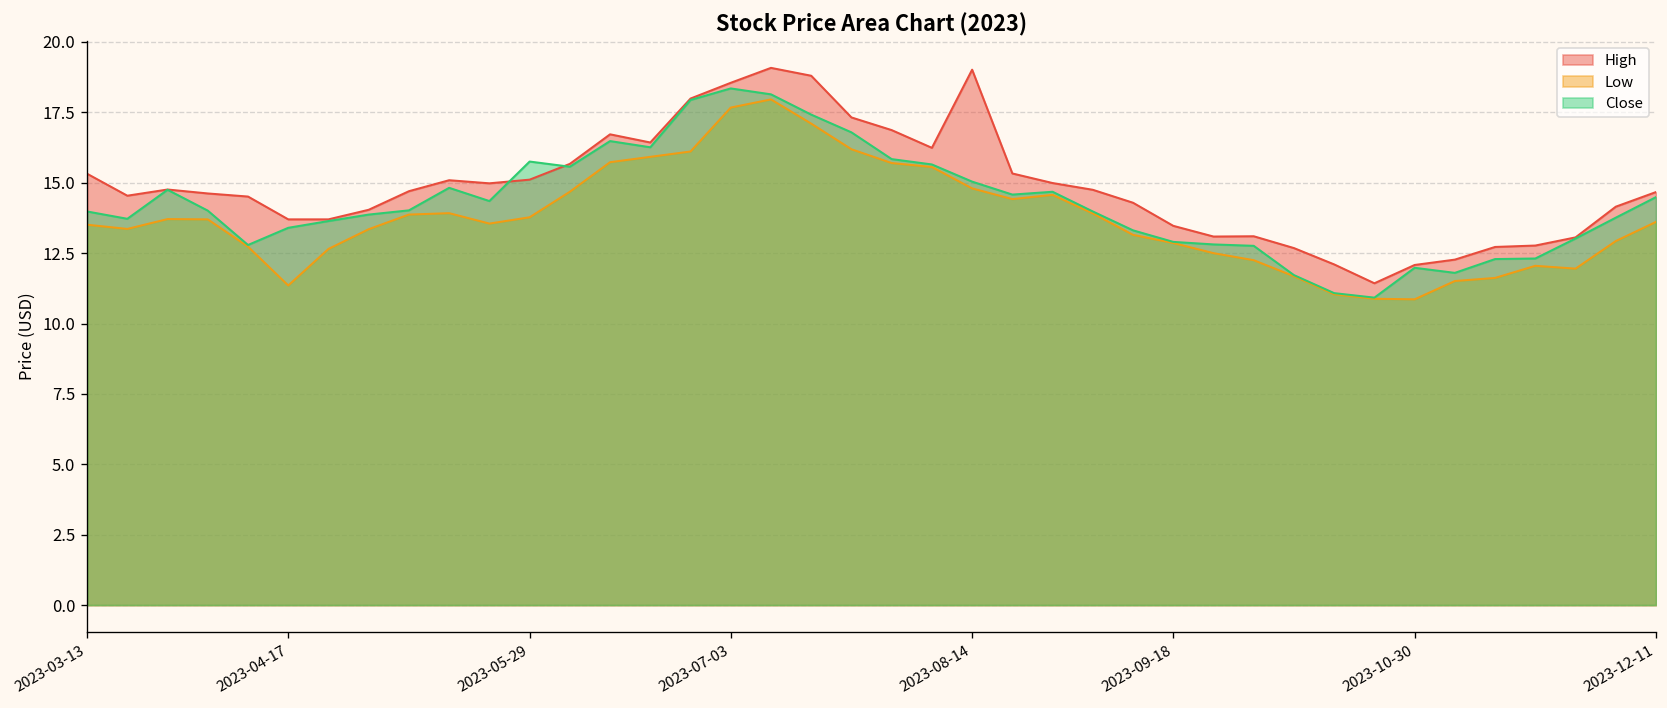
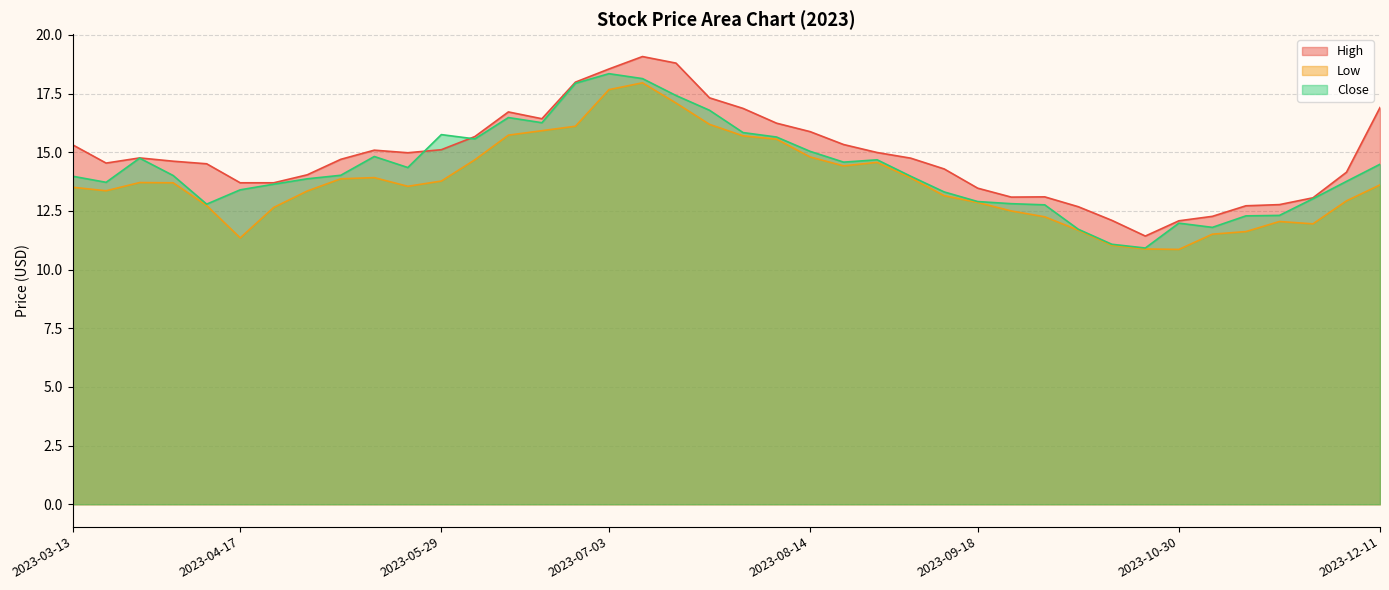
High, 2023-08-14: 19.0 -> 15.9
High, 2023-12-11: 14.7 -> 16.9
